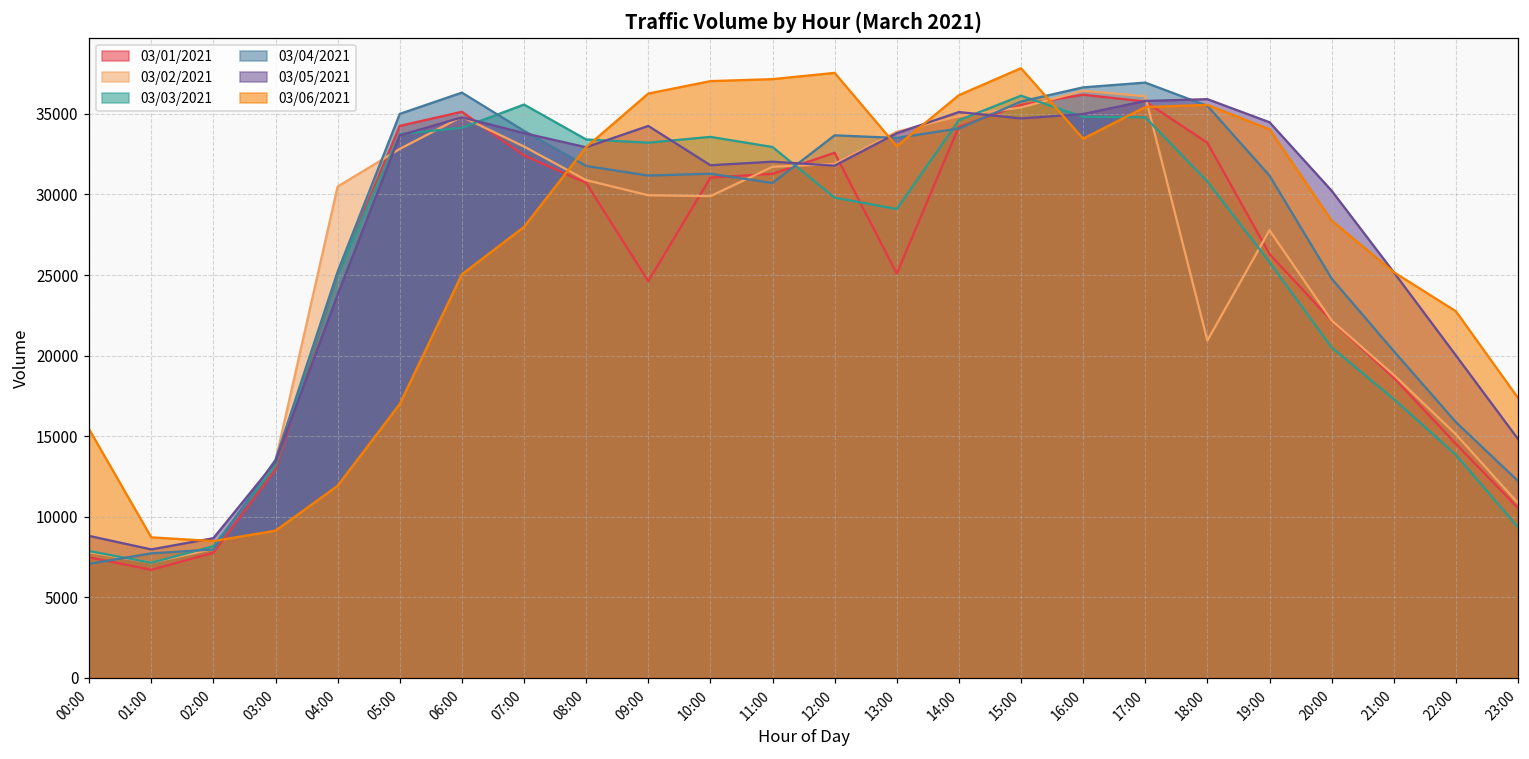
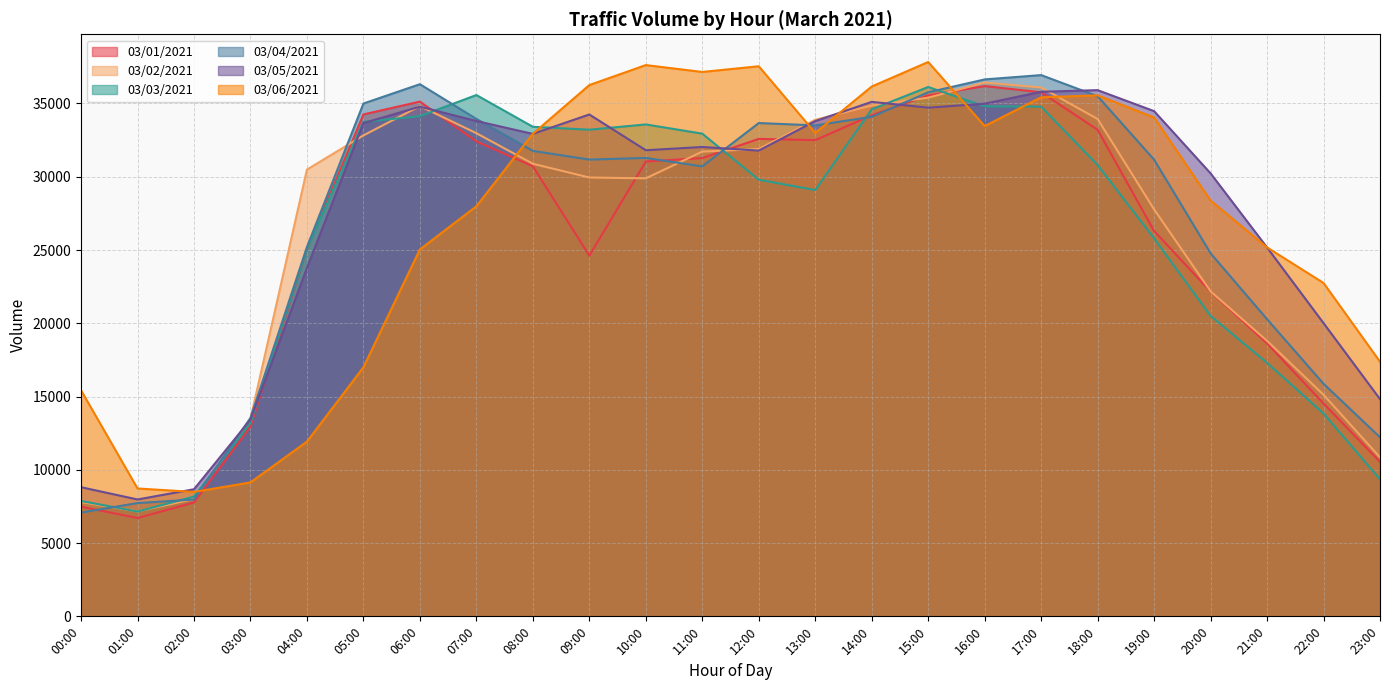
03/06/2021, 10:00: 37000 -> 37600
03/01/2021, 13:00: 25100 -> 32500
03/02/2021, 18:00: 20900 -> 33900
